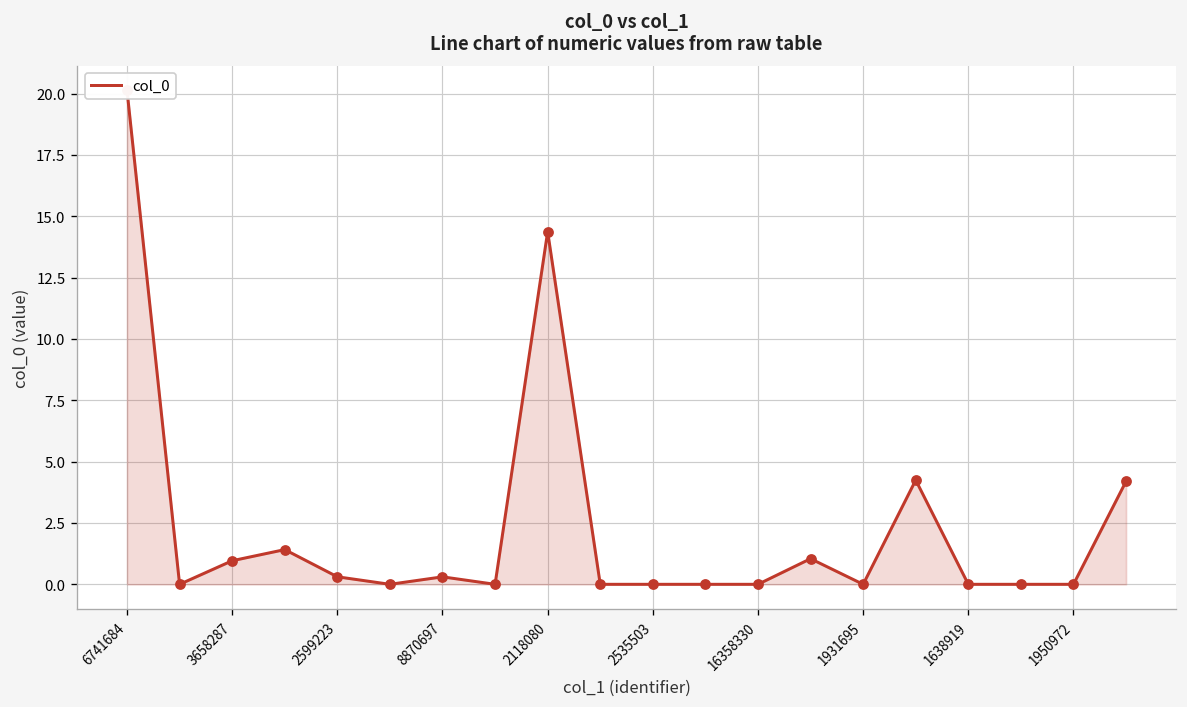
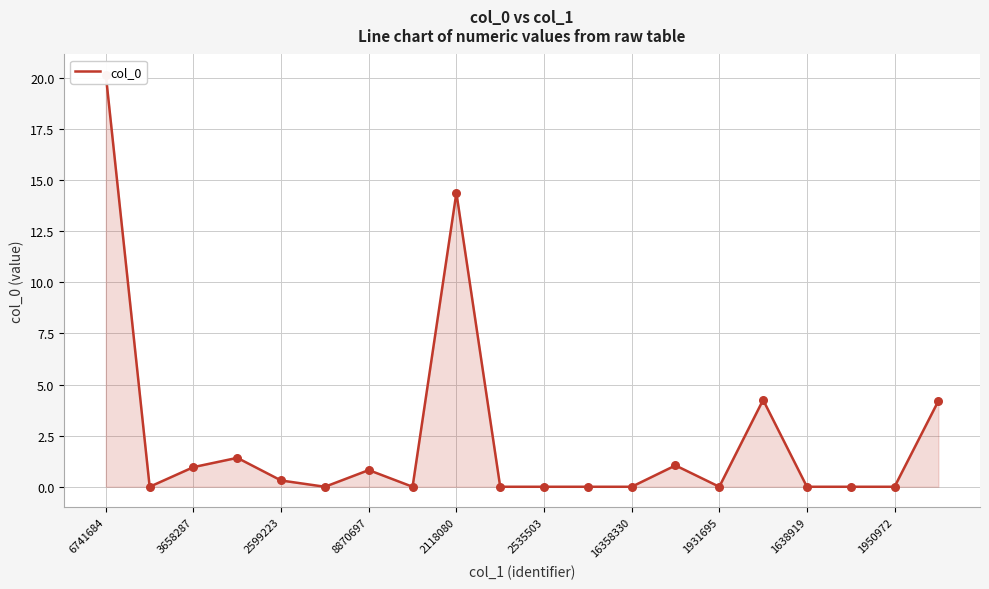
8870697: 0.3 -> 0.8
